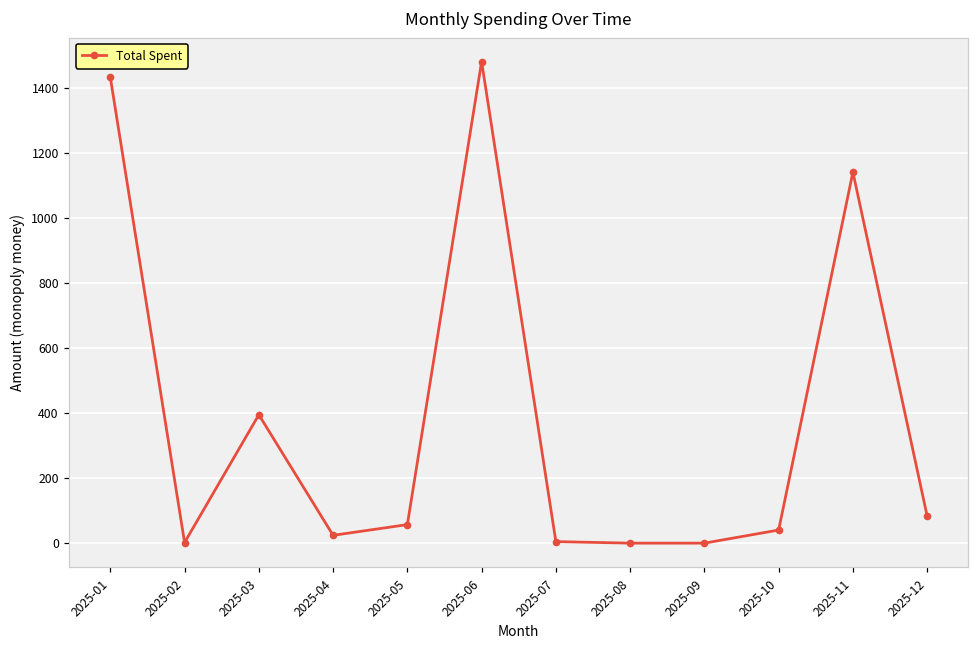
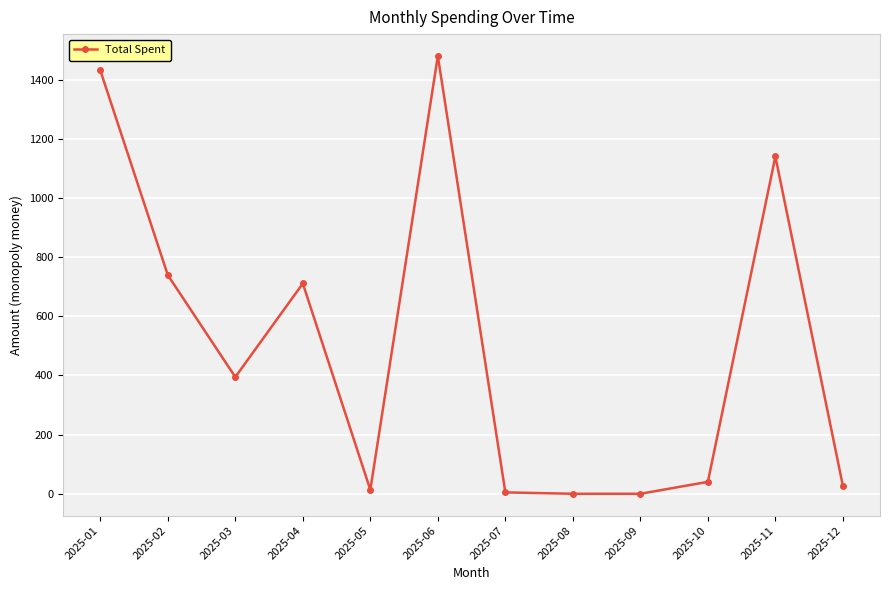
2025-02: 0 -> 740
2025-04: 20 -> 710
2025-05: 60 -> 10
2025-12: 80 -> 30
